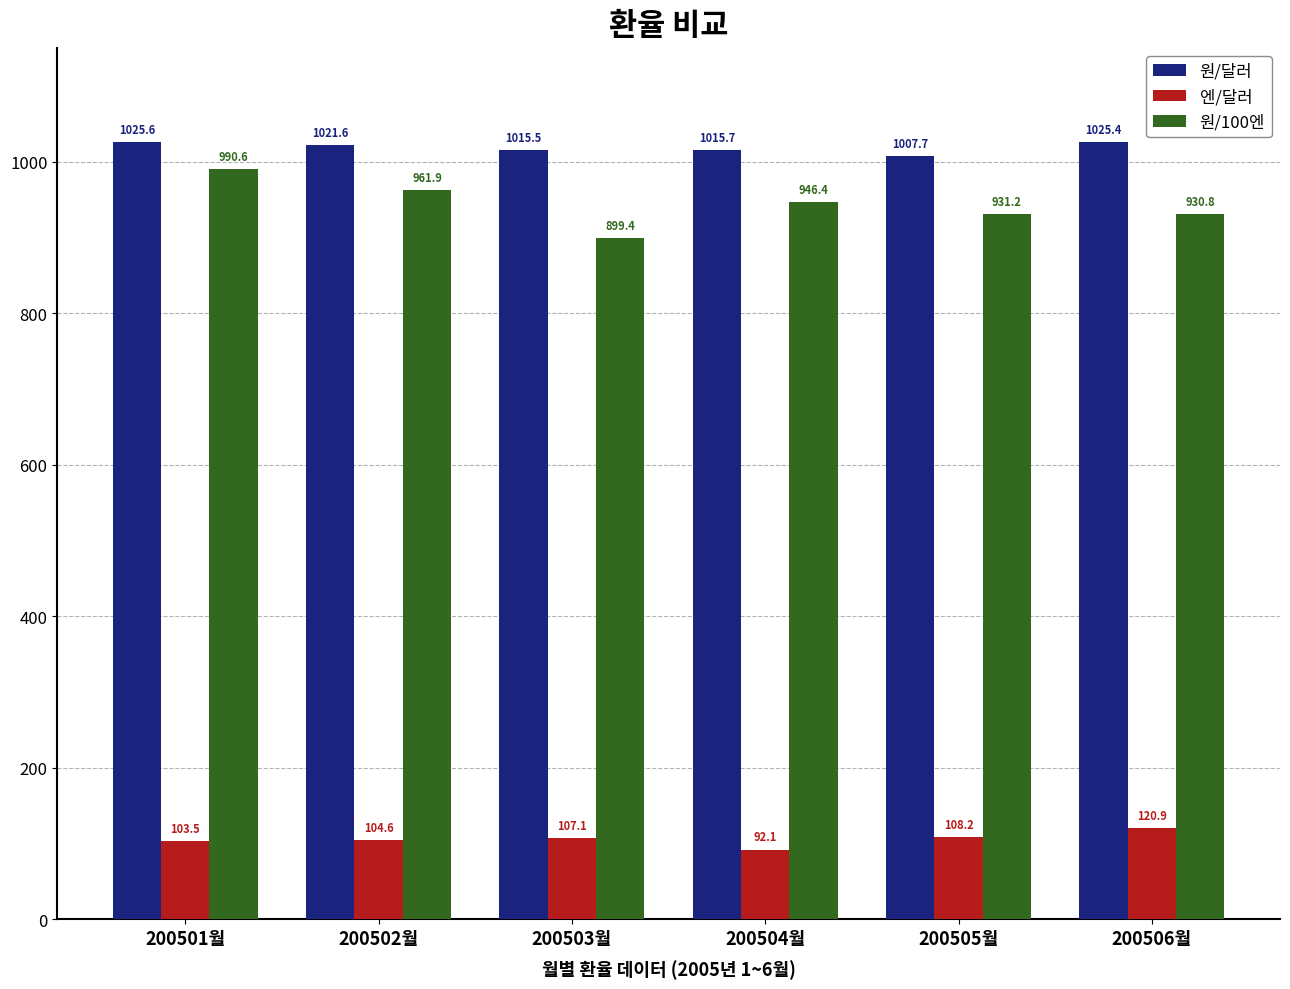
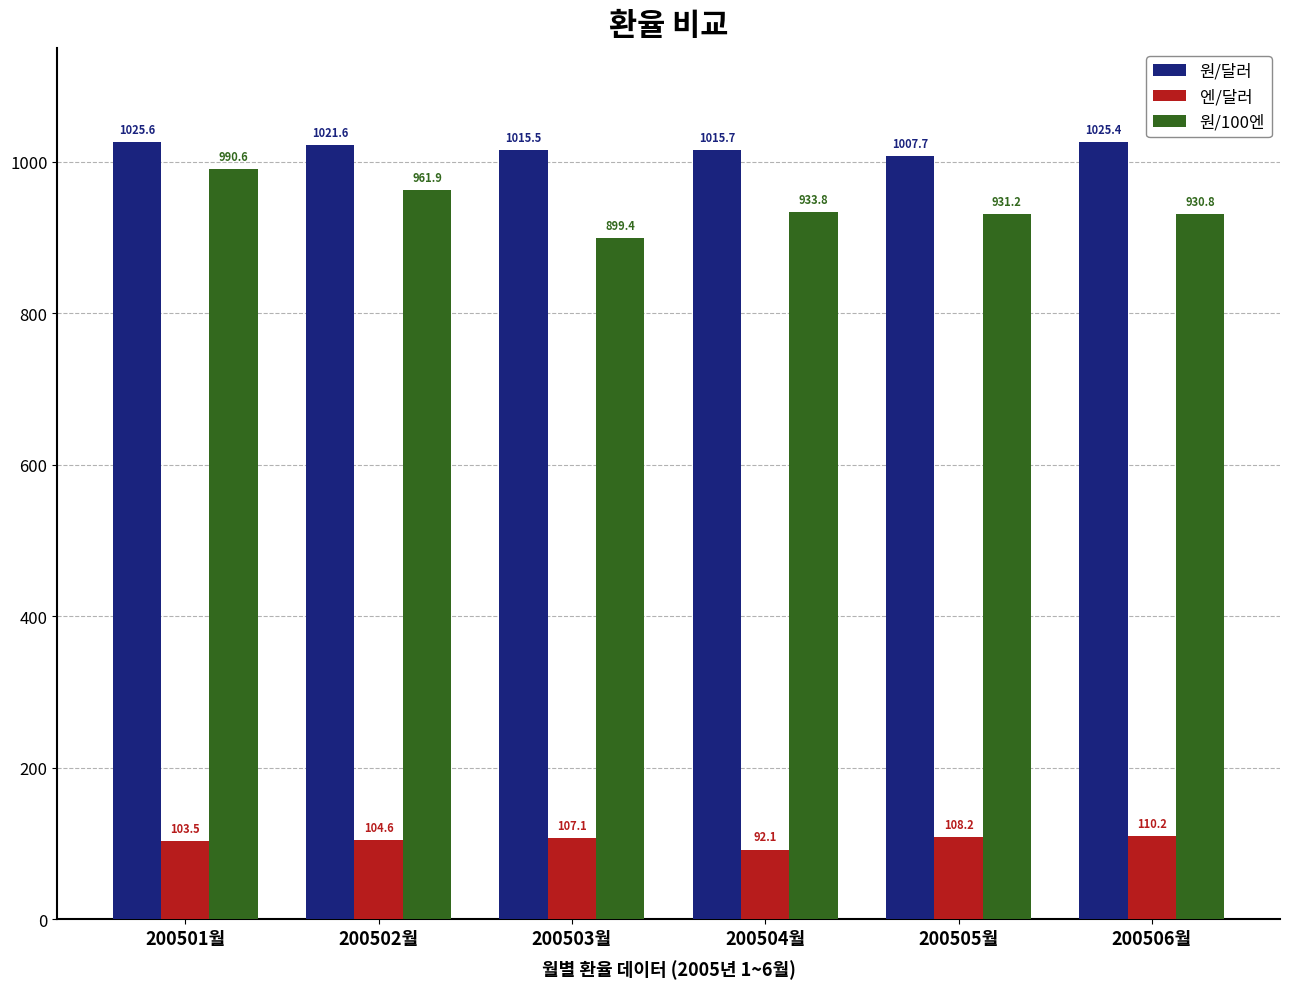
원/100엔, 200504월: 946.4 -> 933.8
엔/달러, 200506월: 120.9 -> 110.2
